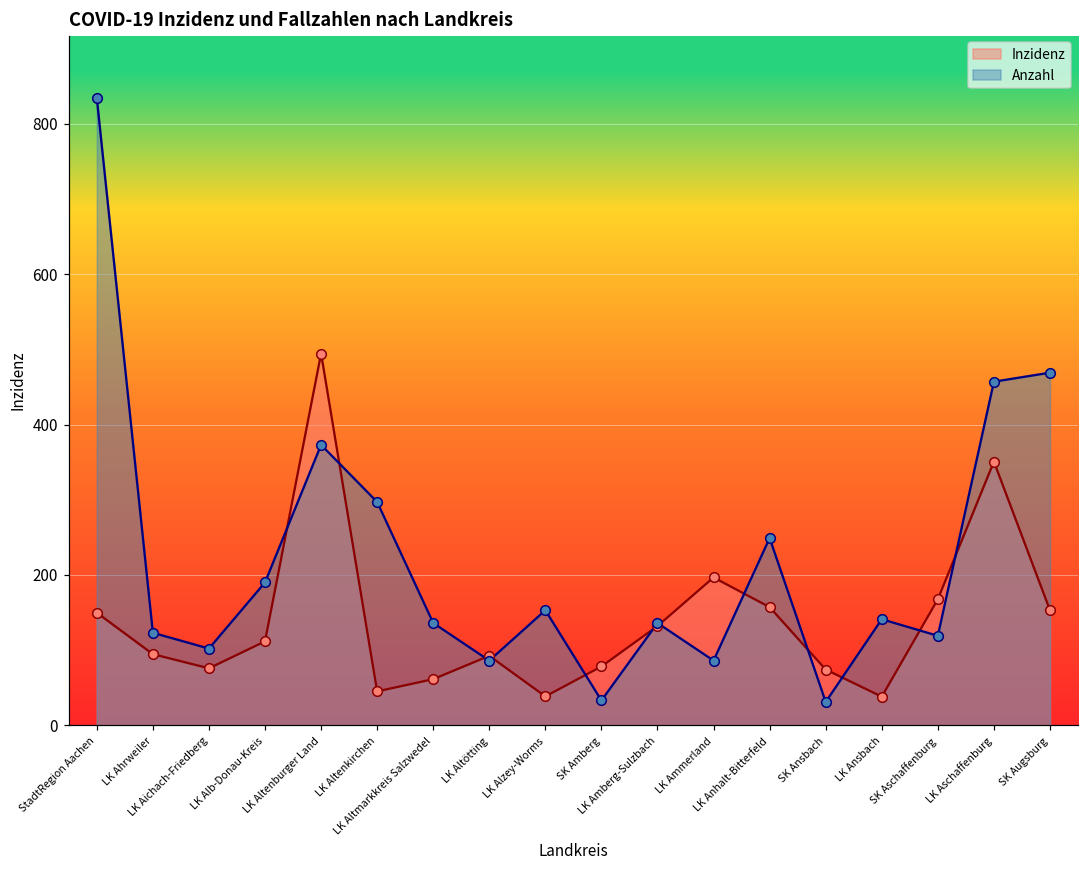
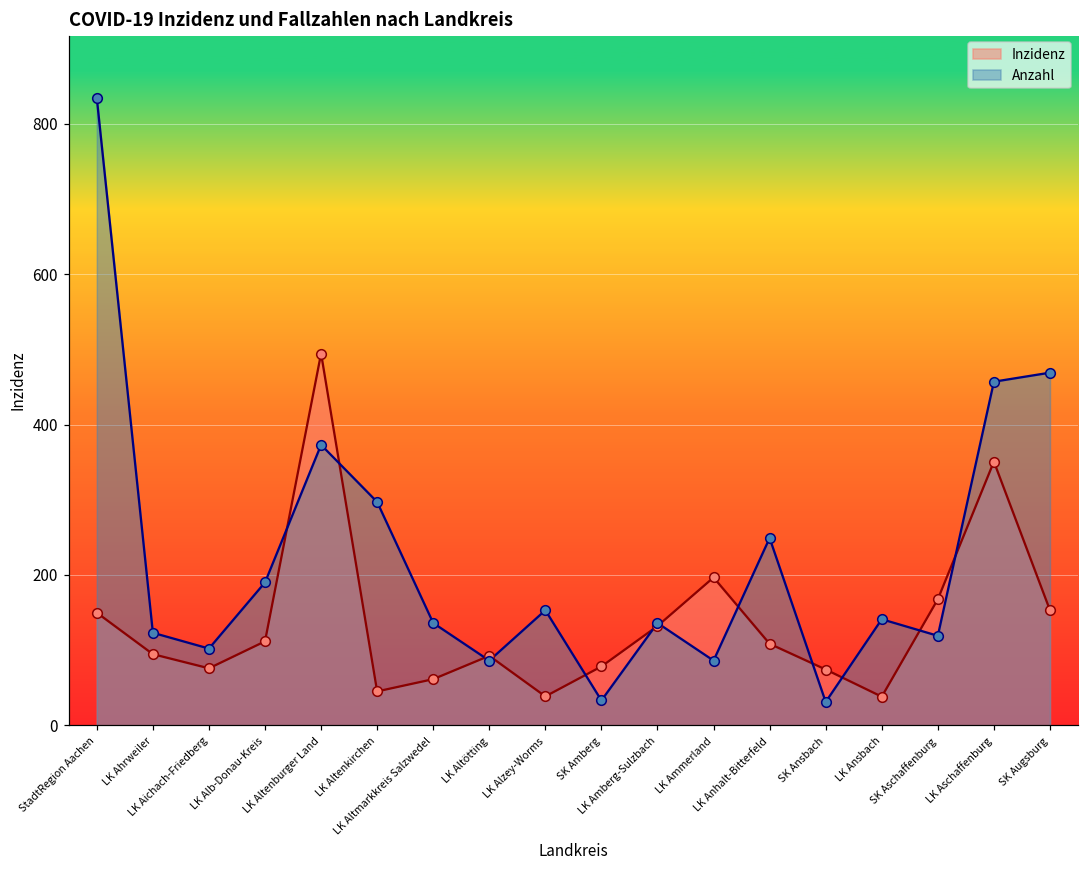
Inzidenz, LK Anhalt-Bitterfeld: 160 -> 110
